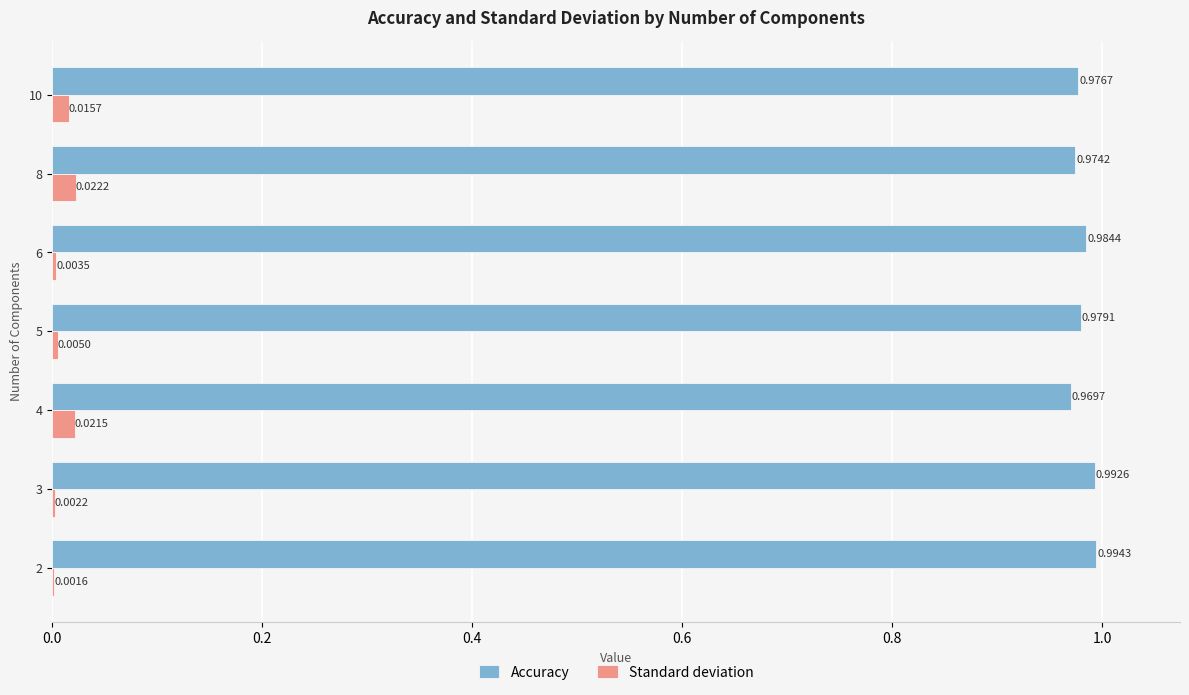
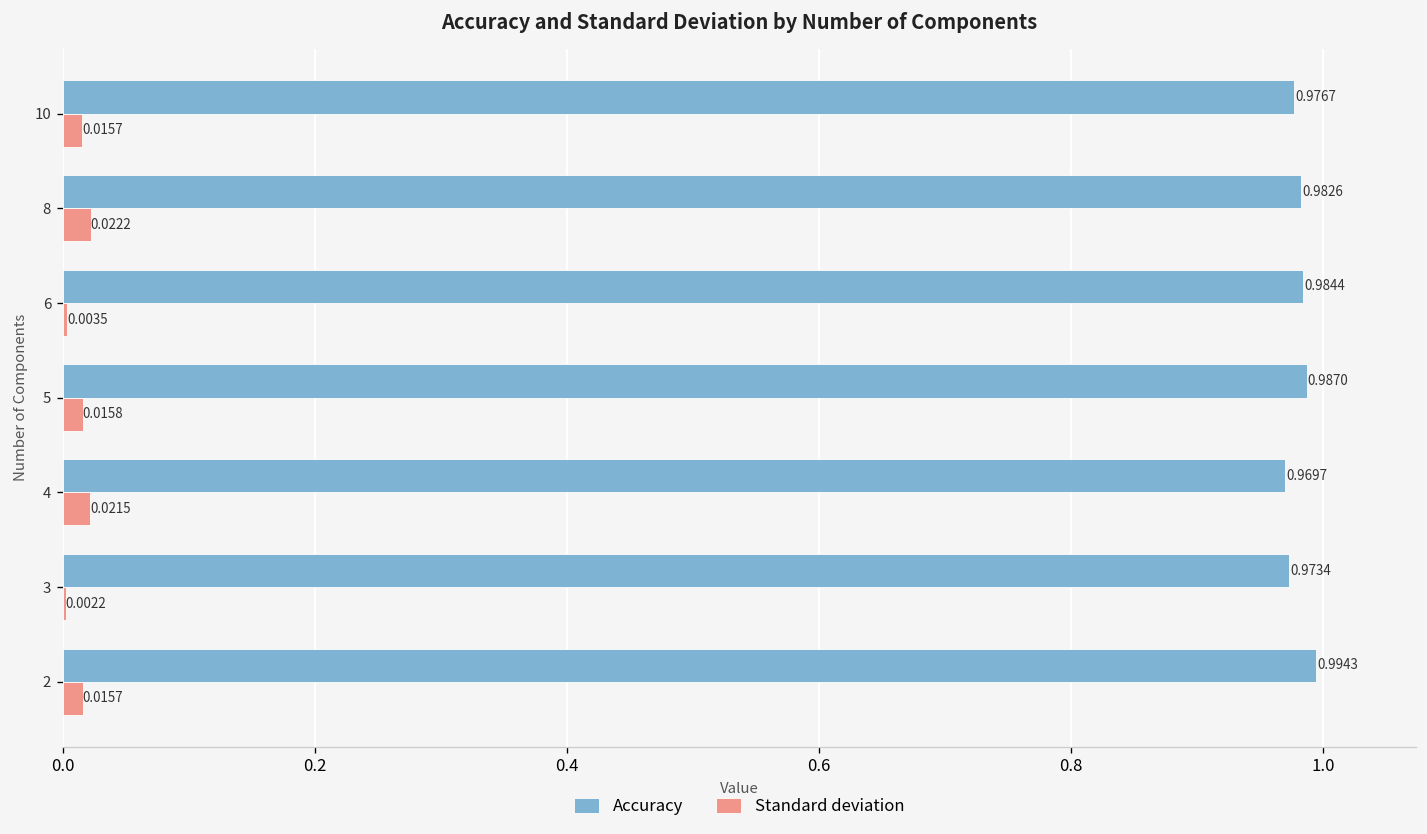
Accuracy, 8: 0.9742 -> 0.9826
Accuracy, 5: 0.9791 -> 0.9870
Standard deviation, 5: 0.0050 -> 0.0158
Accuracy, 3: 0.9926 -> 0.9734
Standard deviation, 2: 0.0016 -> 0.0157
